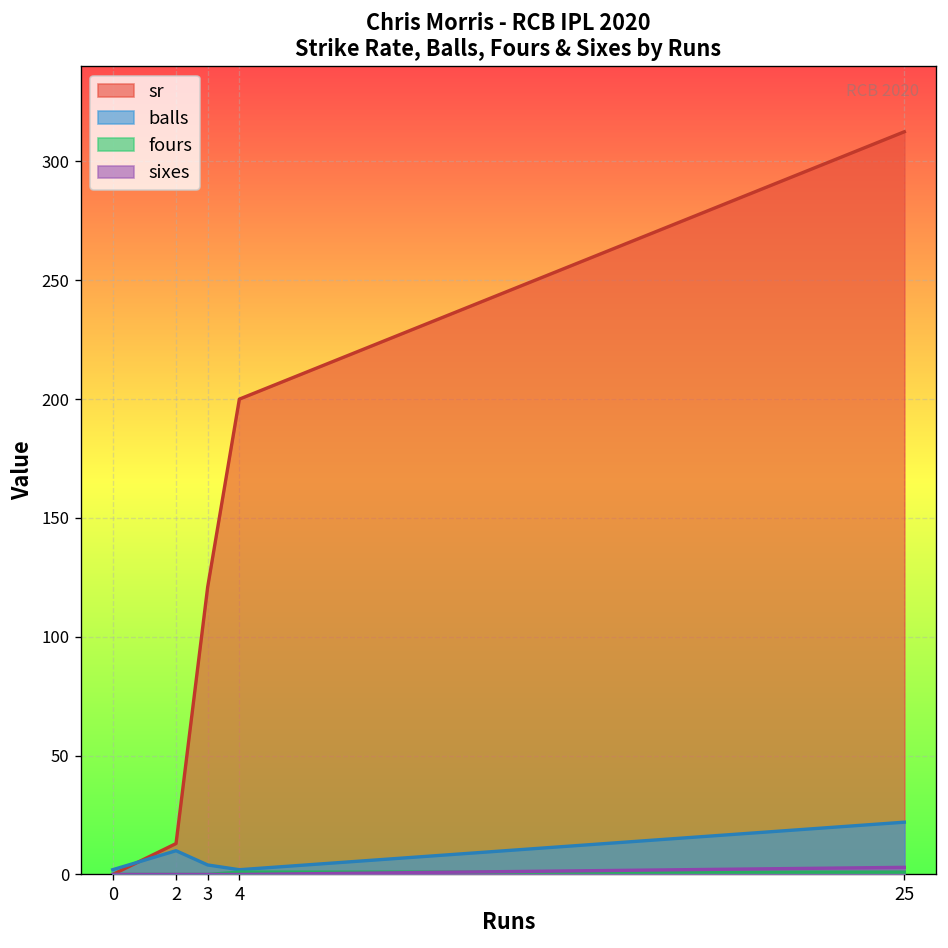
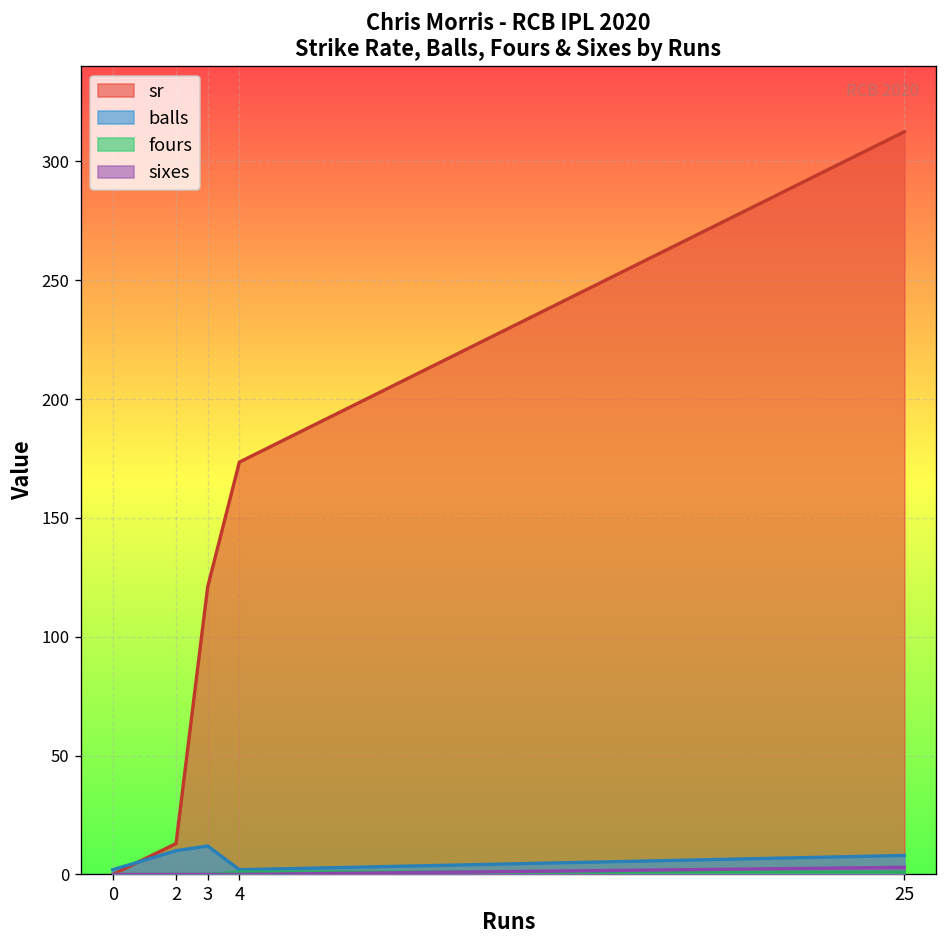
balls, 3: 4 -> 12
sr, 4: 200 -> 174
balls, 25: 22 -> 8
